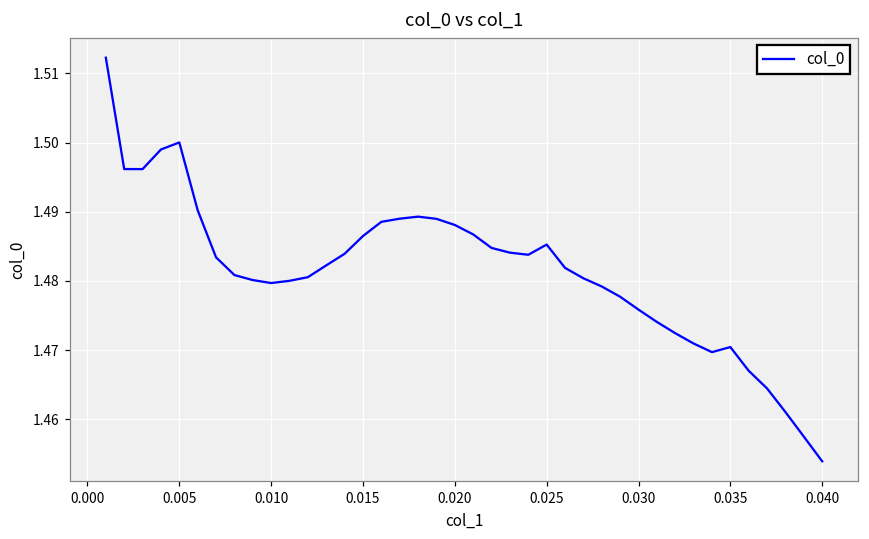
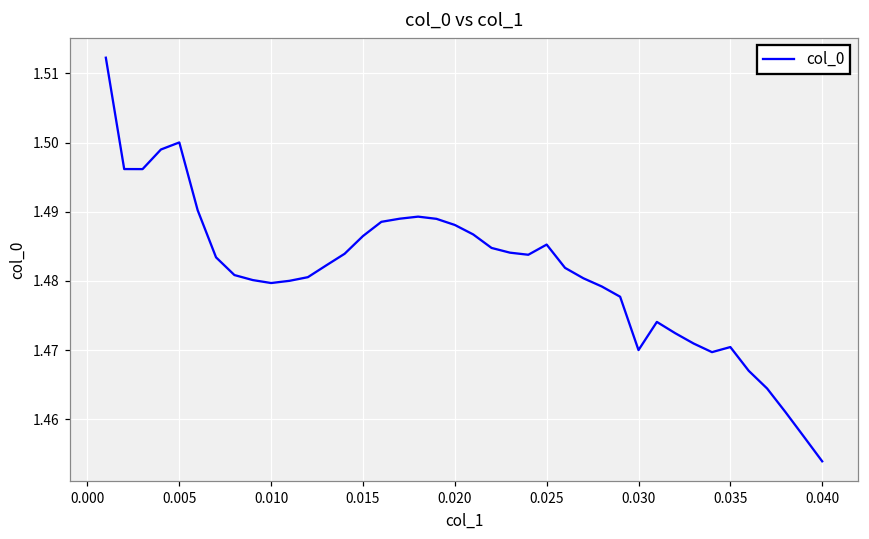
0.030: 1.476 -> 1.470
